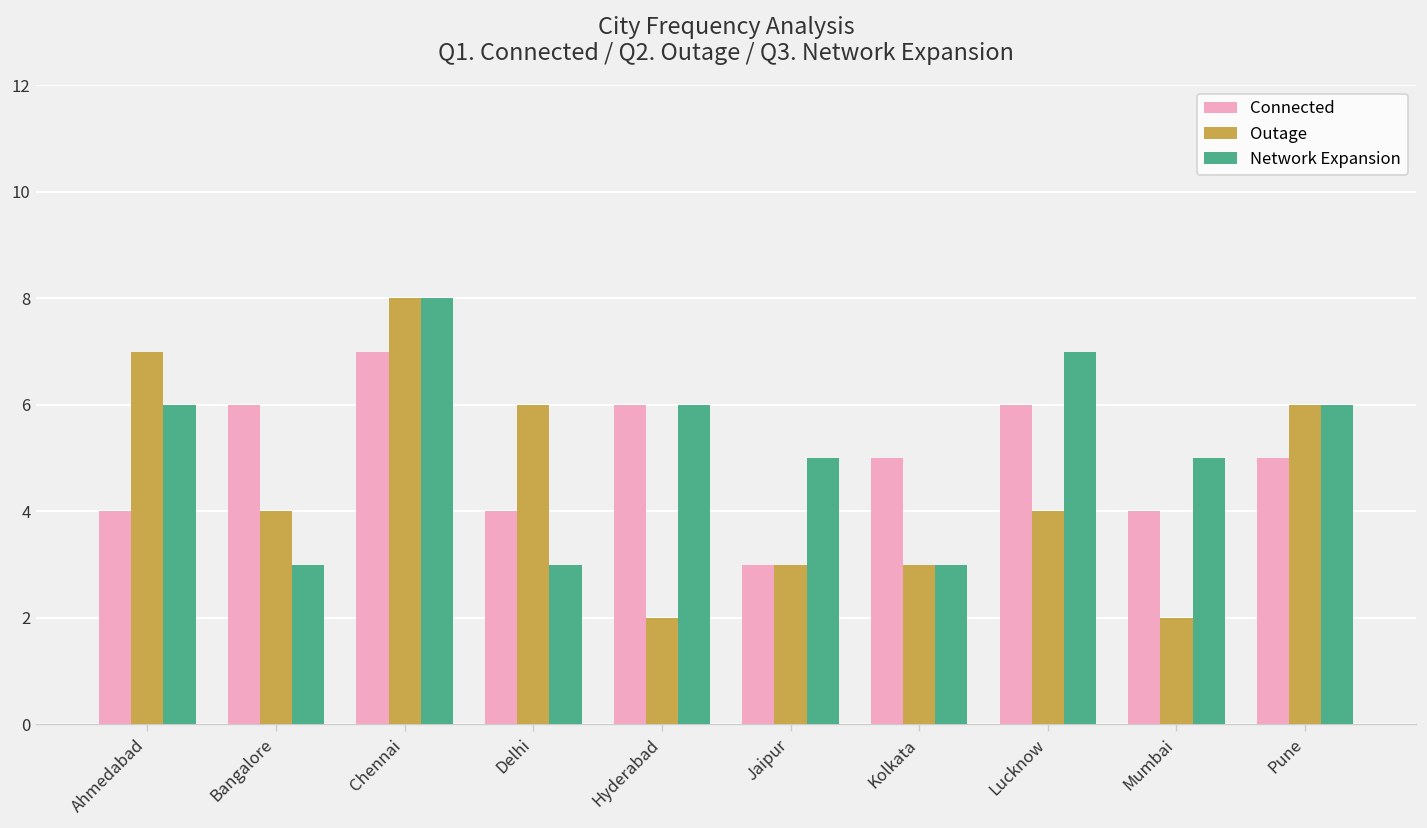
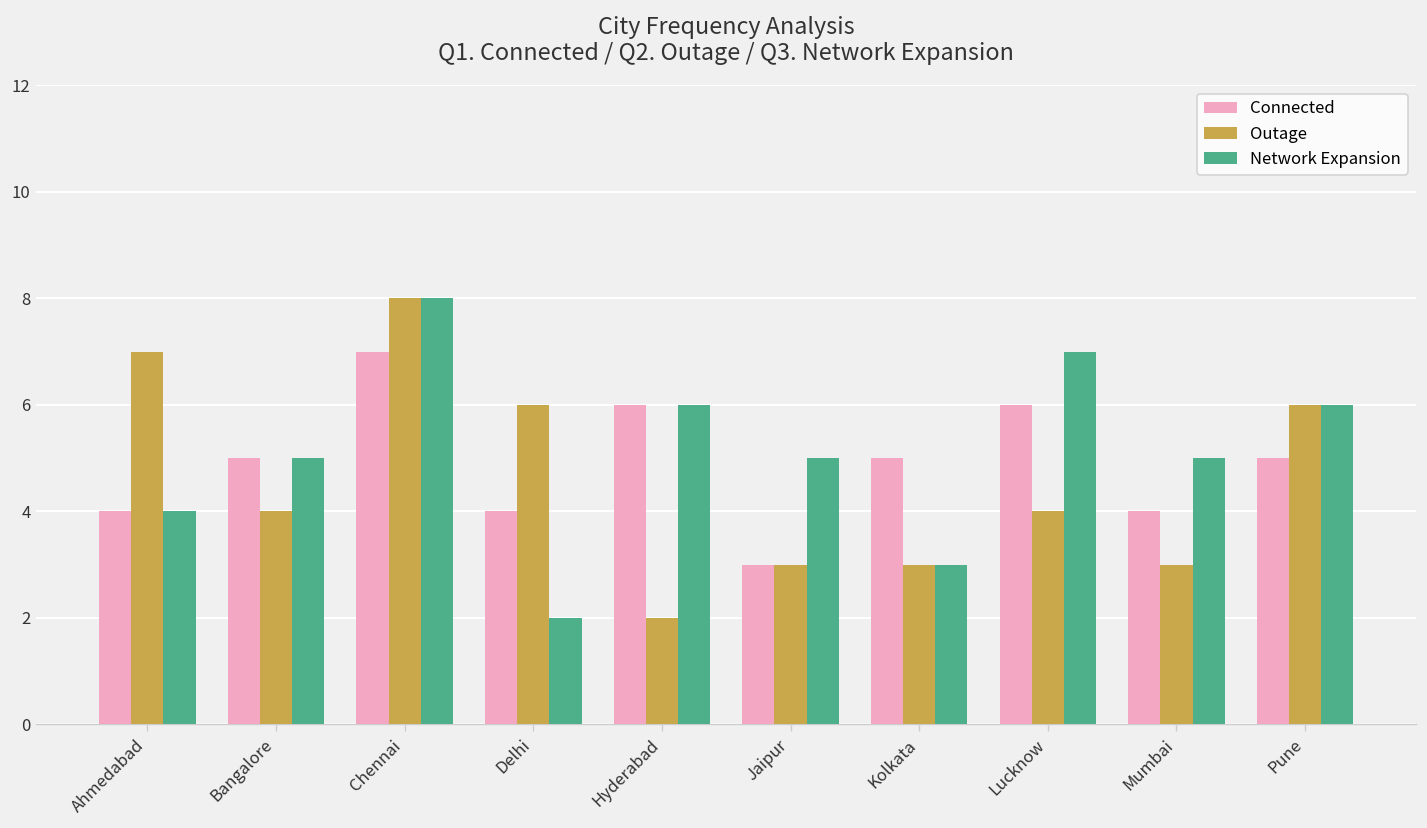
Network Expansion, Ahmedabad: 6 -> 4
Connected, Bangalore: 6 -> 5
Network Expansion, Bangalore: 3 -> 5
Network Expansion, Delhi: 3 -> 2
Outage, Mumbai: 2 -> 3
